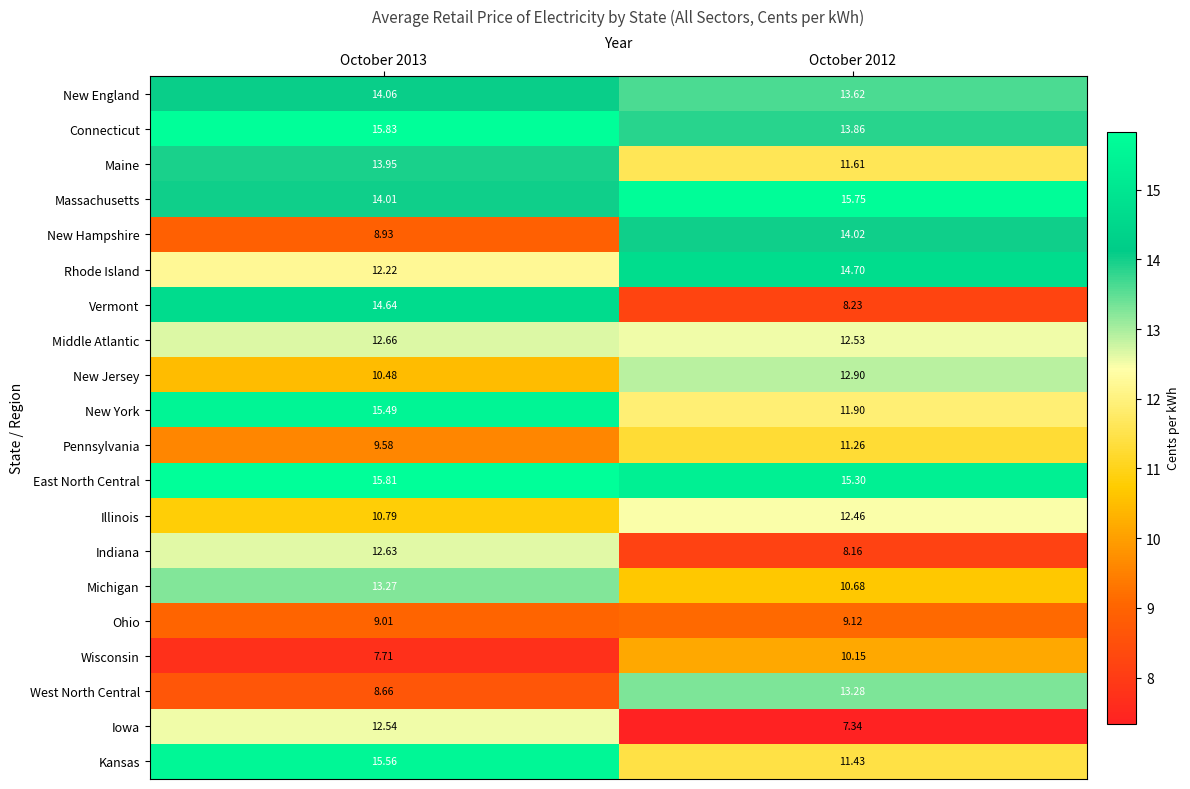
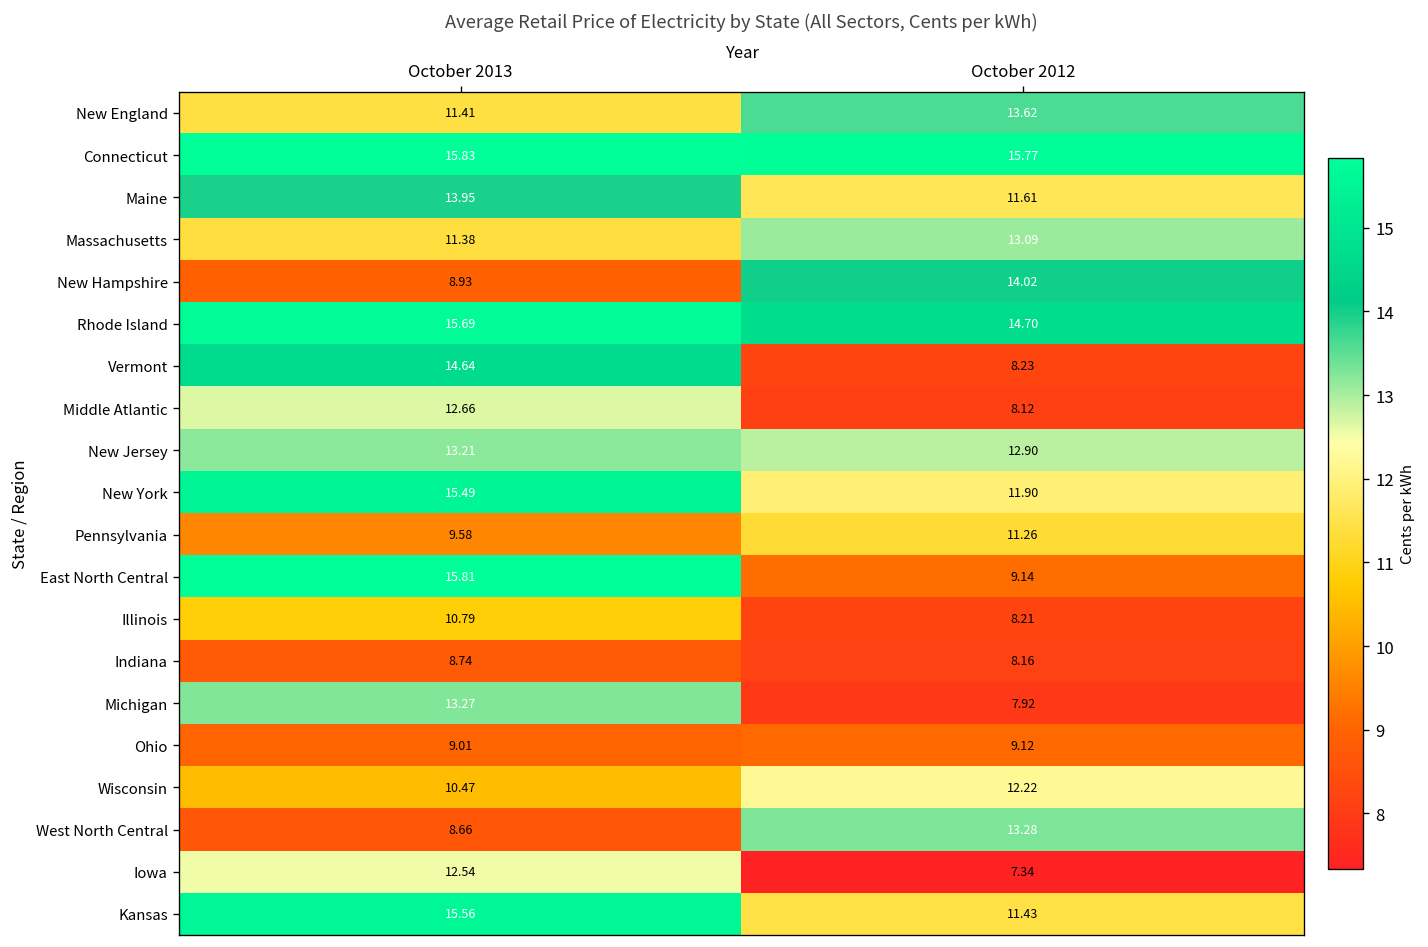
New England, October 2013: 14.06 -> 11.41
Connecticut, October 2012: 13.86 -> 15.77
Massachusetts, October 2013: 14.01 -> 11.38
Massachusetts, October 2012: 15.75 -> 13.09
Rhode Island, October 2013: 12.22 -> 15.69
Middle Atlantic, October 2012: 12.53 -> 8.12
New Jersey, October 2013: 10.48 -> 13.21
East North Central, October 2012: 15.30 -> 9.14
Illinois, October 2012: 12.46 -> 8.21
Indiana, October 2013: 12.63 -> 8.74
Michigan, October 2012: 10.68 -> 7.92
Wisconsin, October 2013: 7.71 -> 10.47
Wisconsin, October 2012: 10.15 -> 12.22
